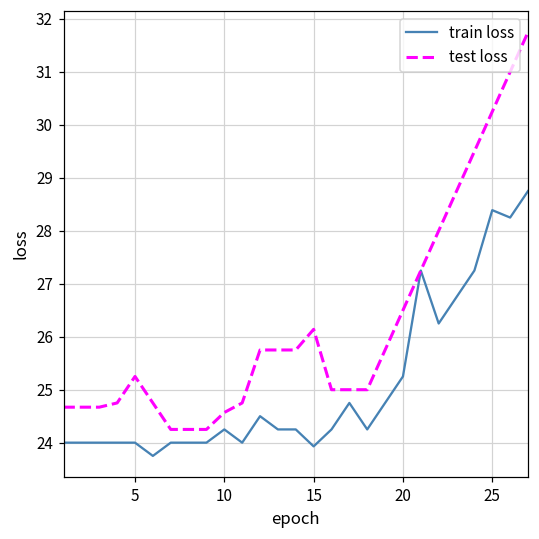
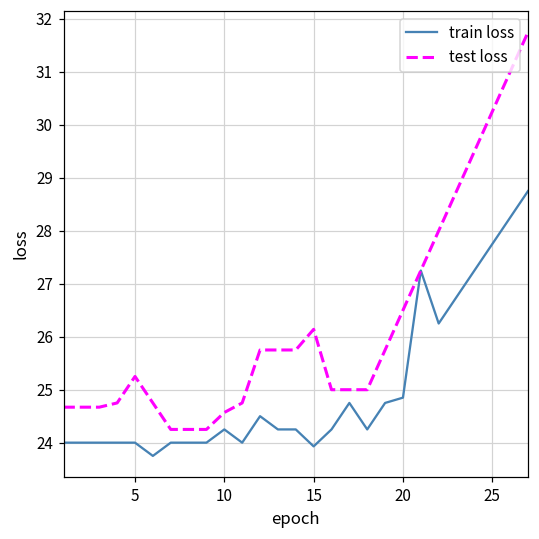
train loss, 20: 25.3 -> 24.9
train loss, 25: 28.4 -> 27.8
